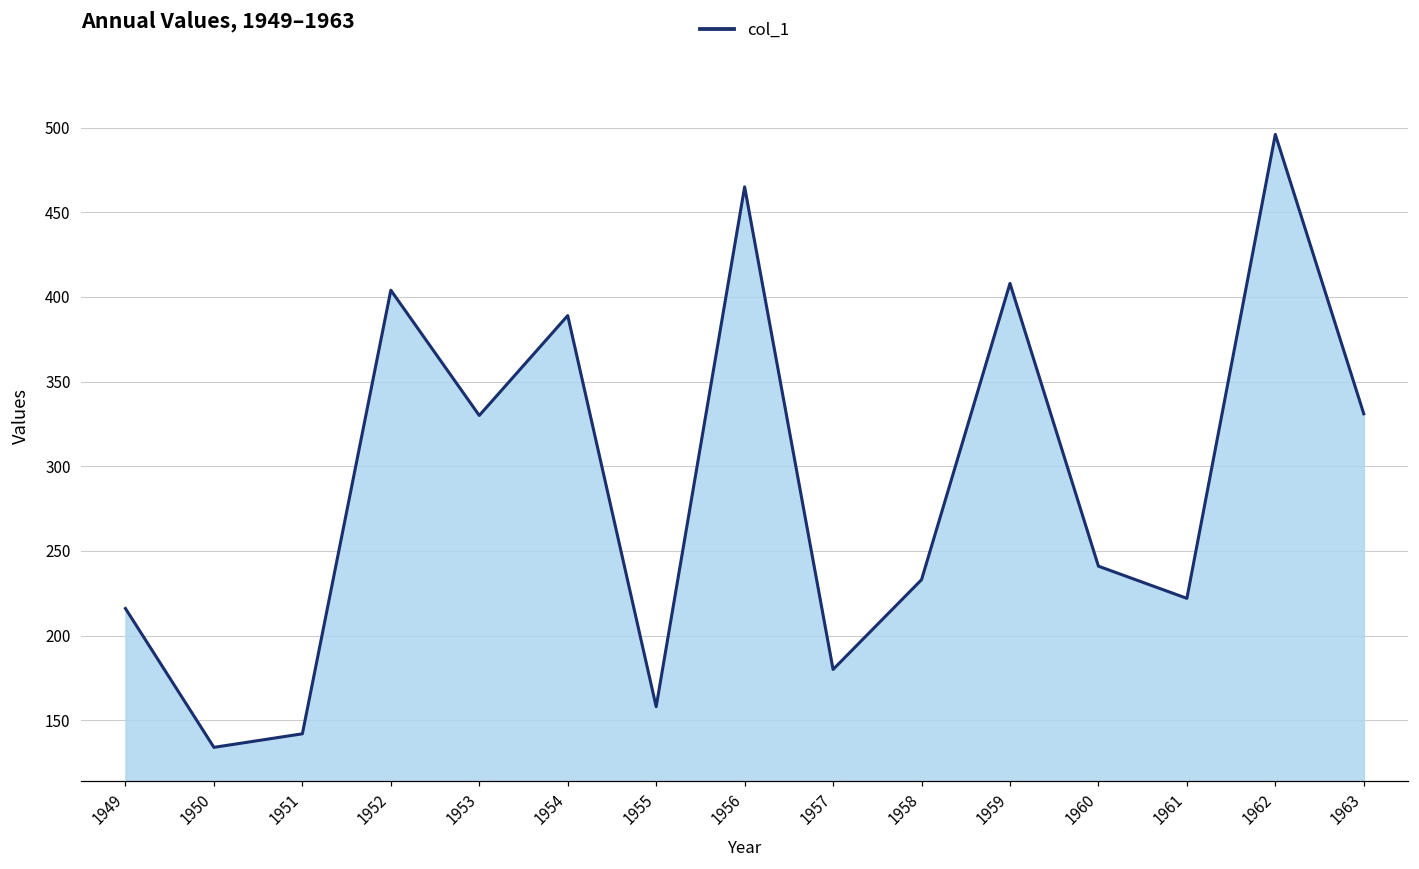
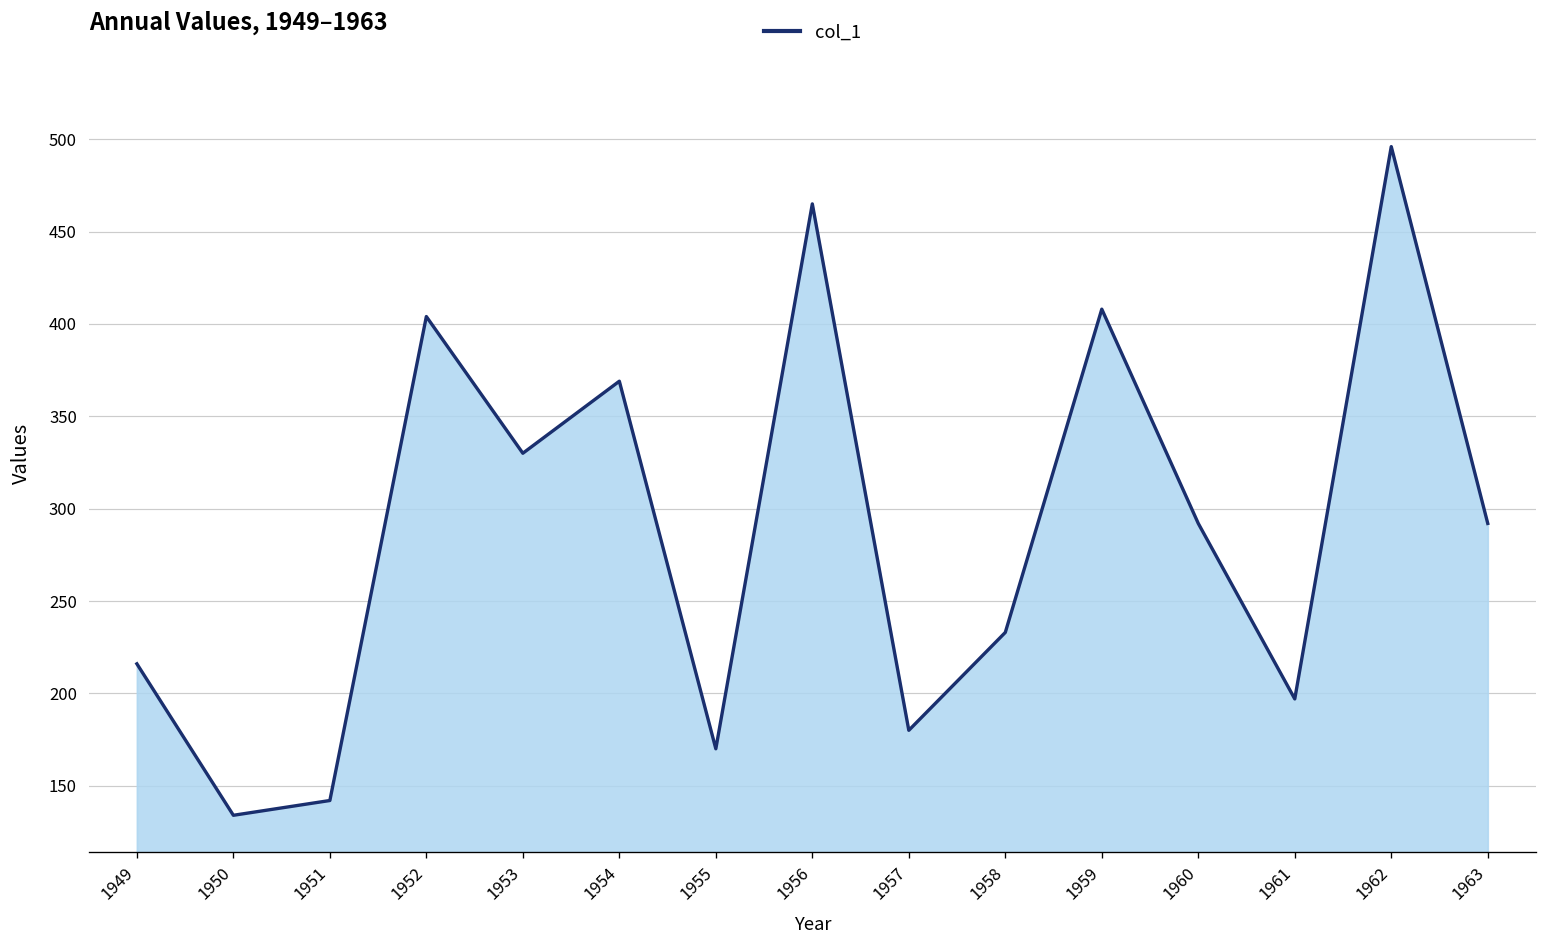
1954: 389 -> 369
1955: 158 -> 170
1960: 241 -> 292
1961: 222 -> 197
1963: 331 -> 292
